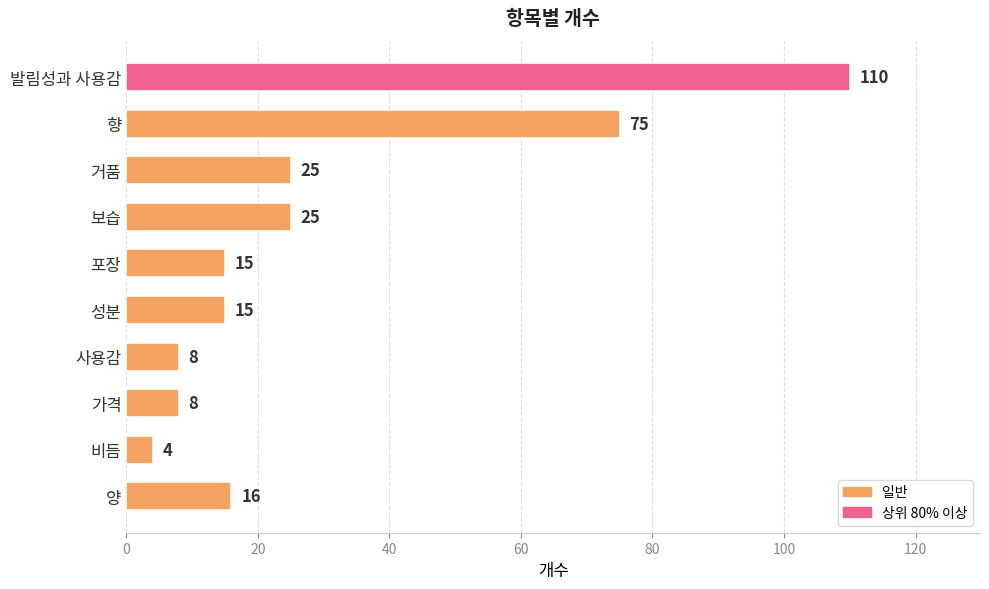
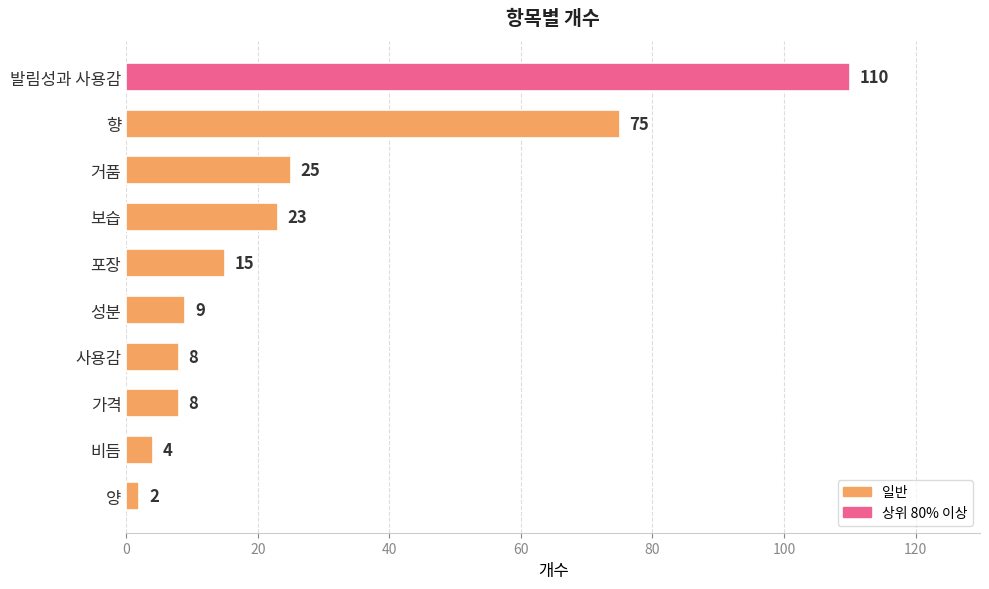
보습: 25 -> 23
성분: 15 -> 9
양: 16 -> 2
